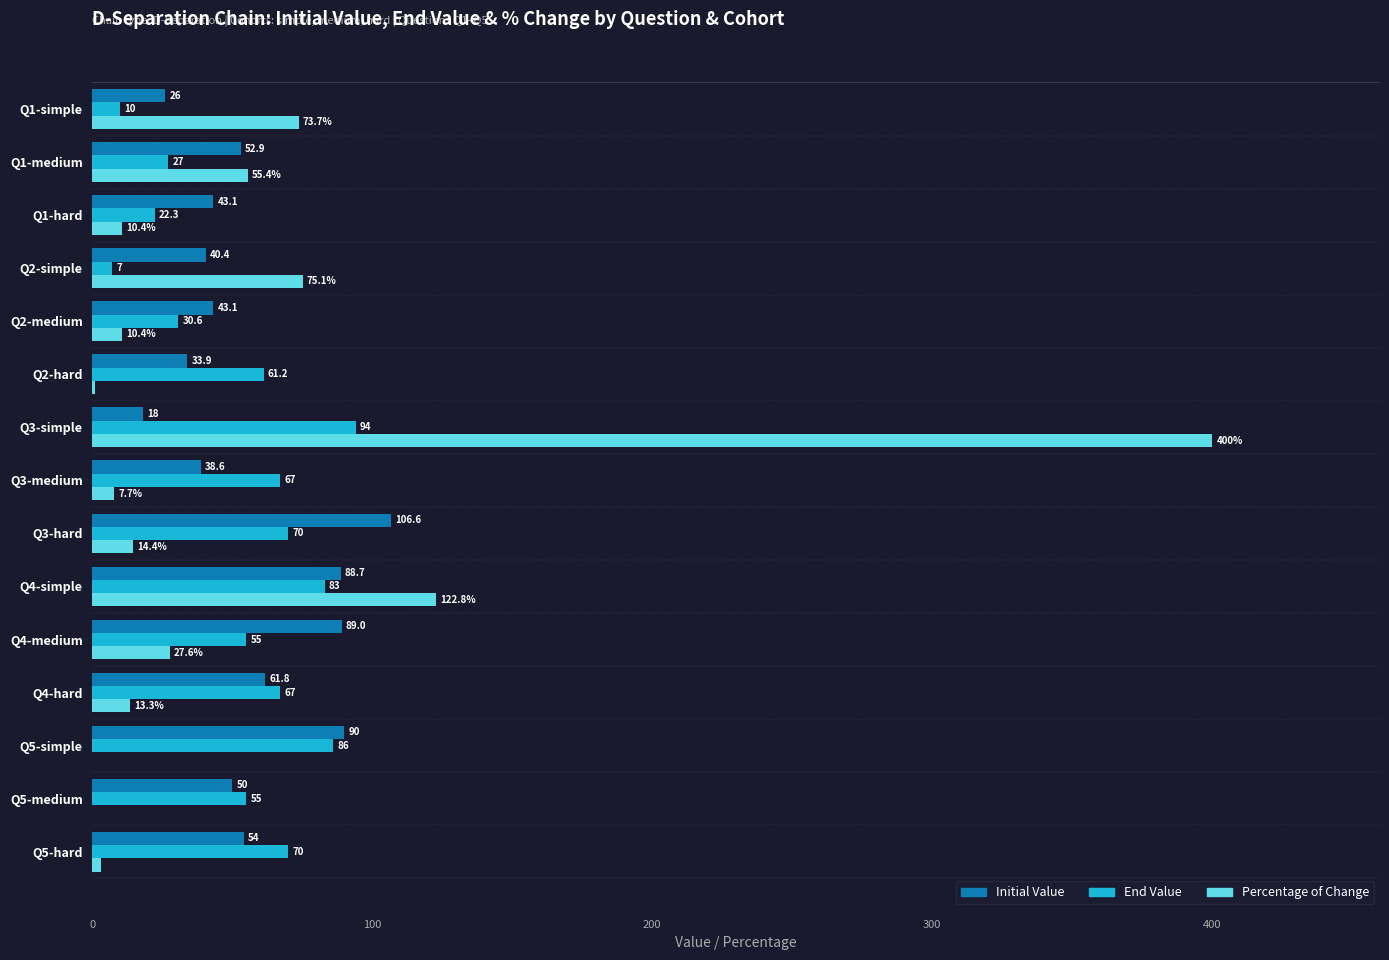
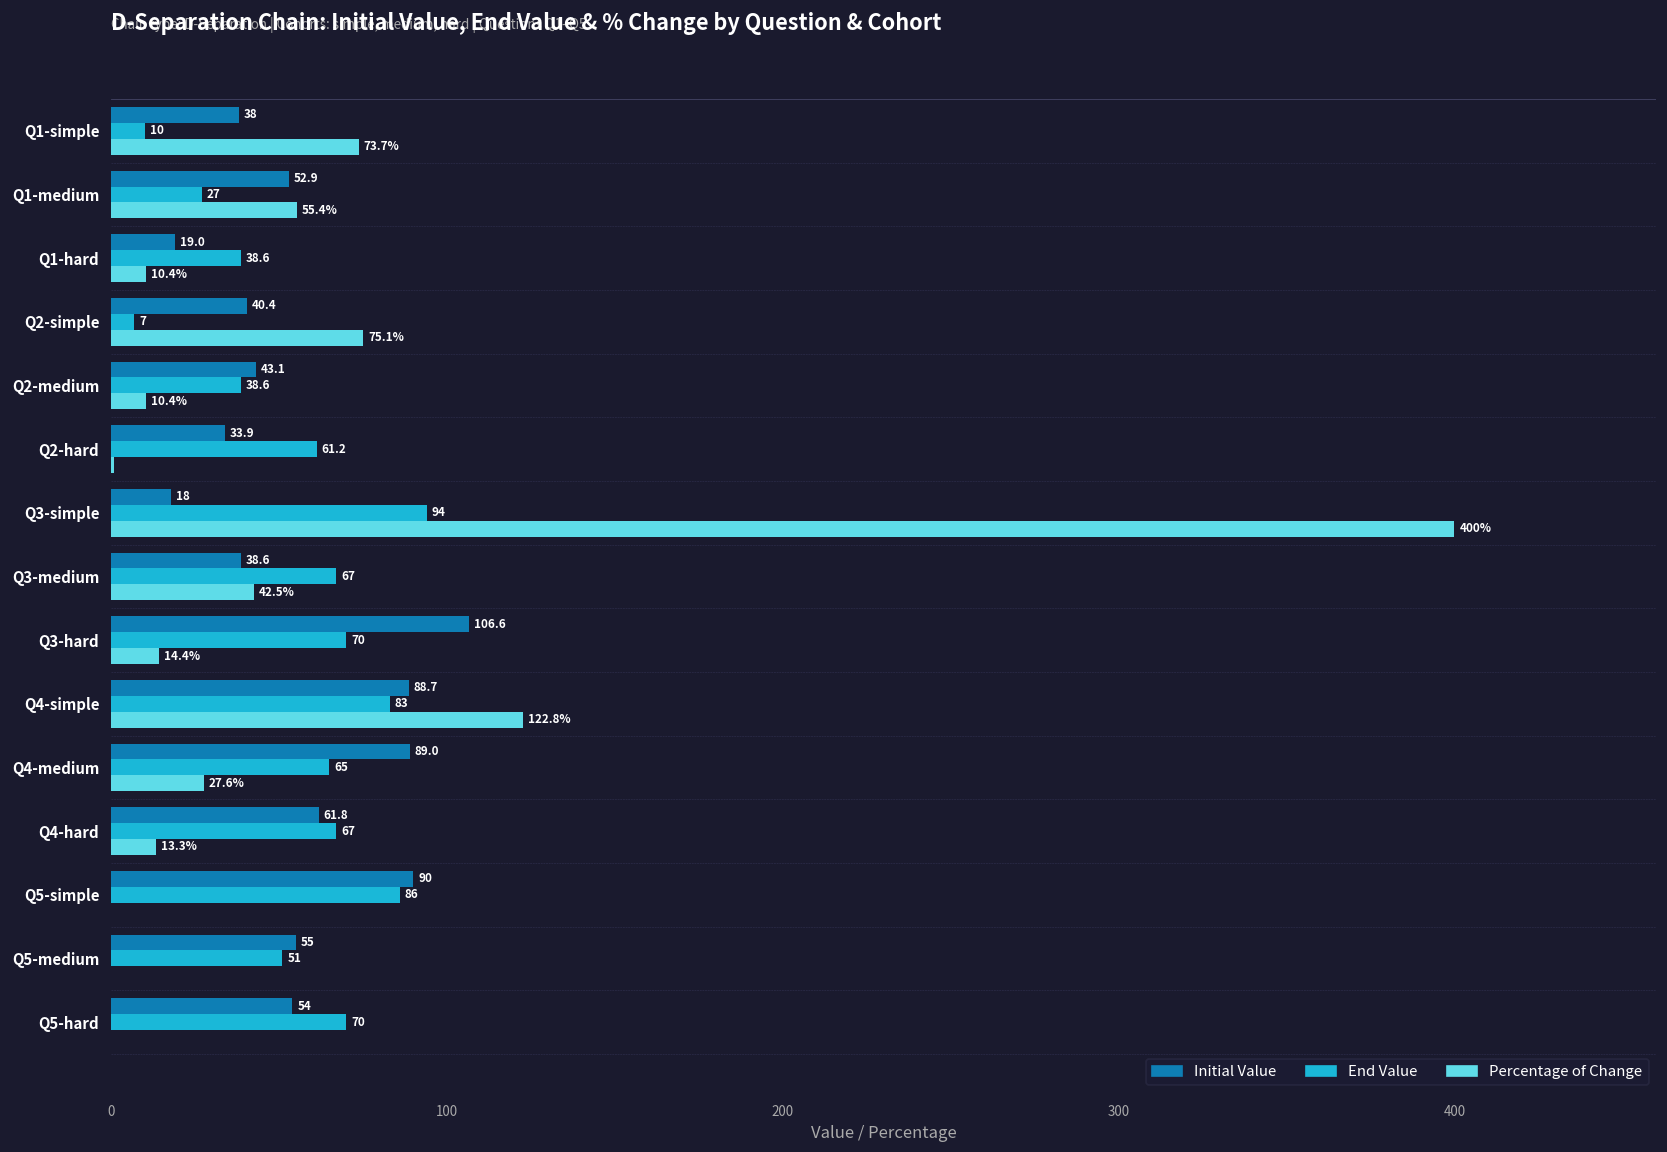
Initial Value, Q1-simple: 26 -> 38
Initial Value, Q1-hard: 43.1 -> 19.0
End Value, Q1-hard: 22.3 -> 38.6
End Value, Q2-medium: 30.6 -> 38.6
Percentage of Change, Q3-medium: 7.7% -> 42.5%
End Value, Q4-medium: 55 -> 65
Initial Value, Q5-medium: 50 -> 55
End Value, Q5-medium: 55 -> 51
Percentage of Change, Q5-hard: 3 -> 0
